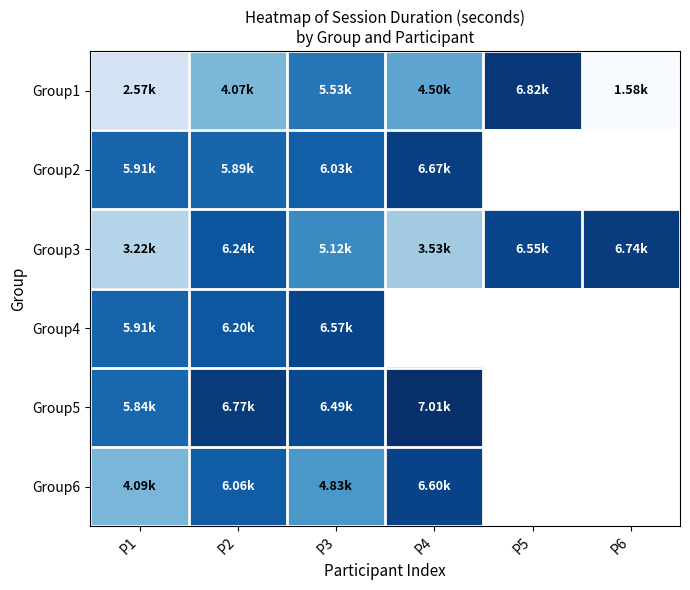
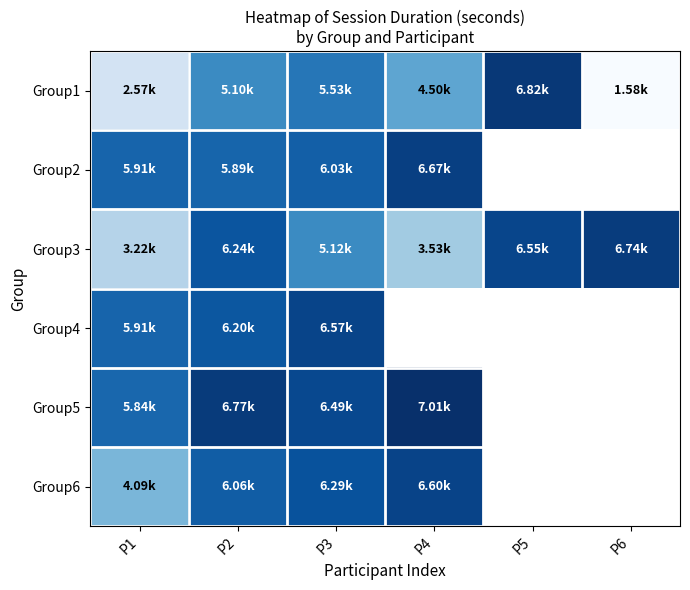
Group1, P2: 4.07k -> 5.10k
Group6, P3: 4.83k -> 6.29k
